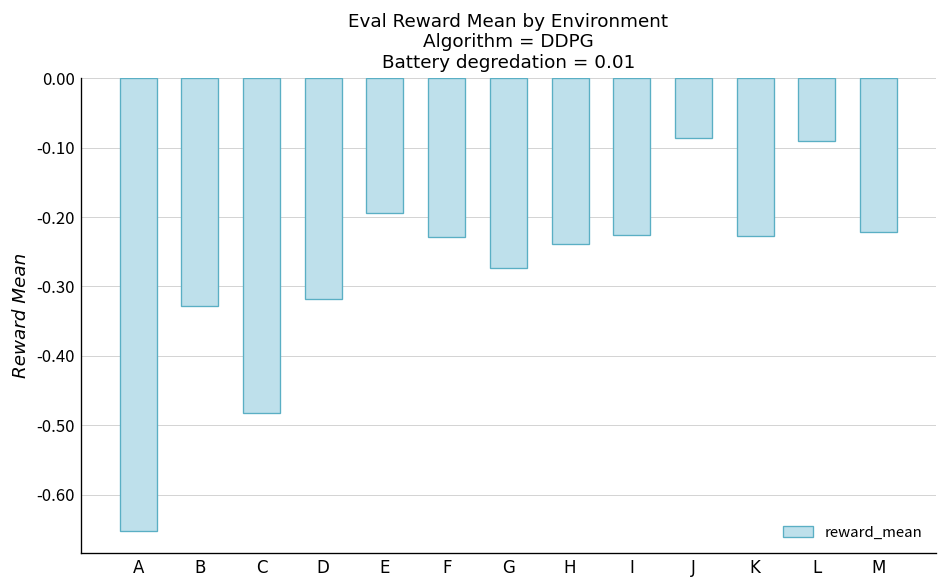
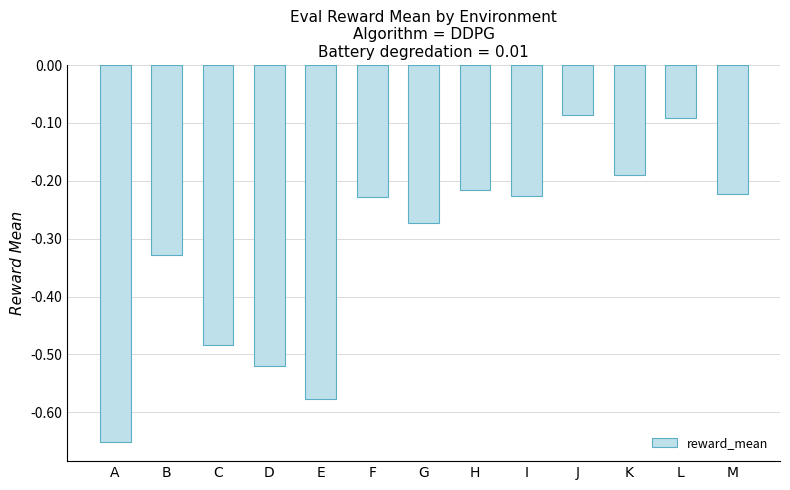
D: -0.32 -> -0.52
E: -0.19 -> -0.58
H: -0.24 -> -0.22
K: -0.23 -> -0.19
